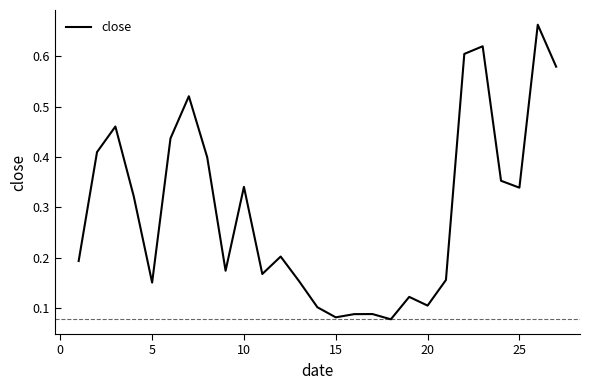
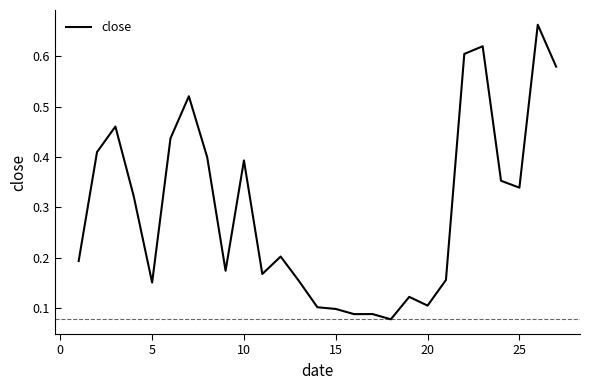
10: 0.34 -> 0.39
15: 0.08 -> 0.10
